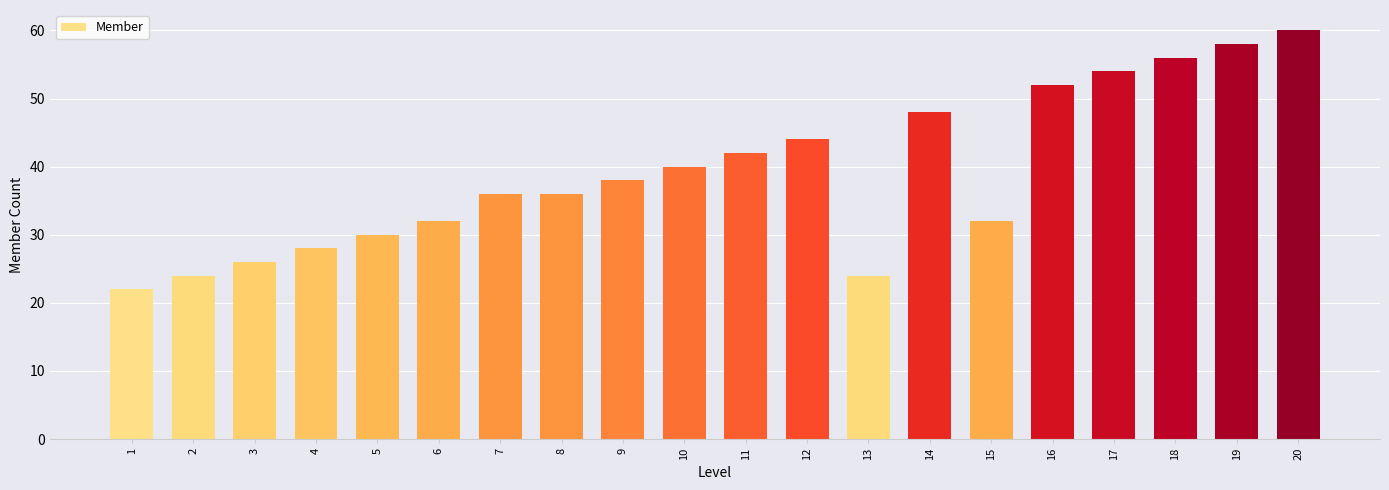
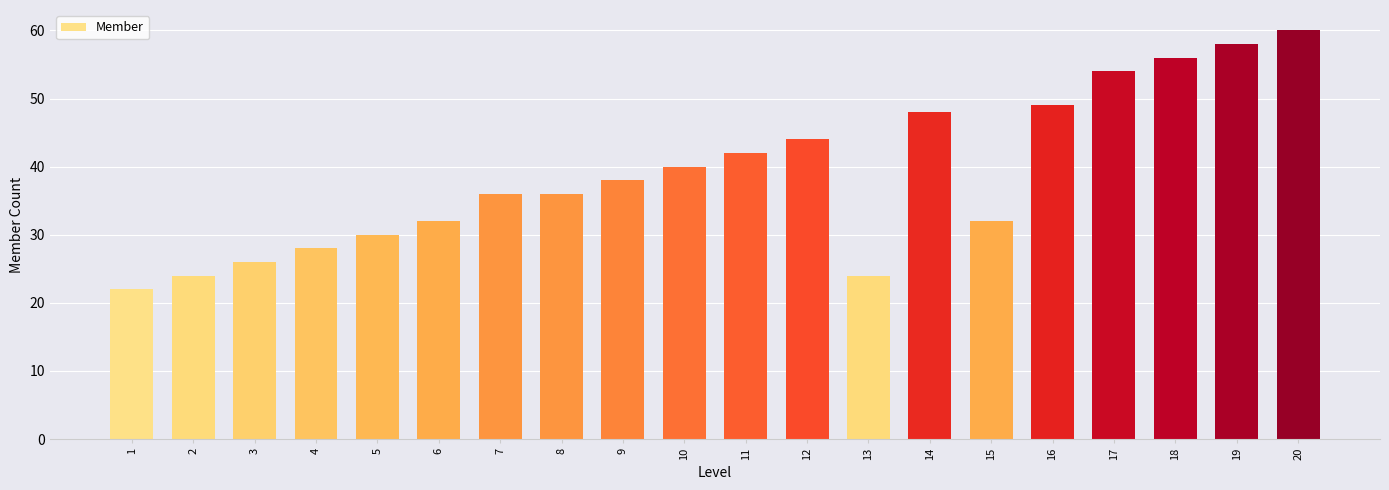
16: 52 -> 49
